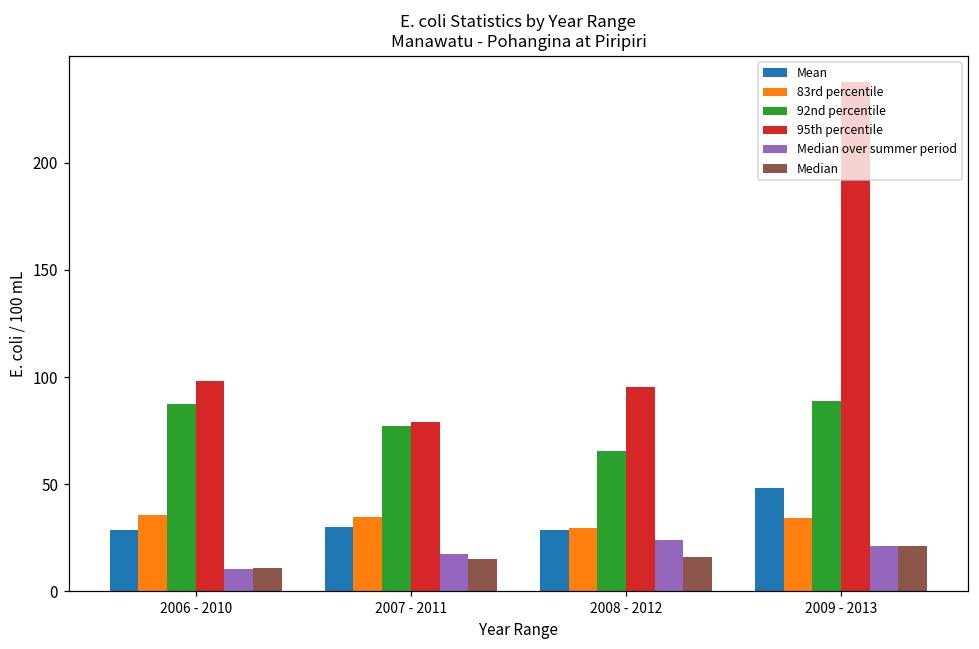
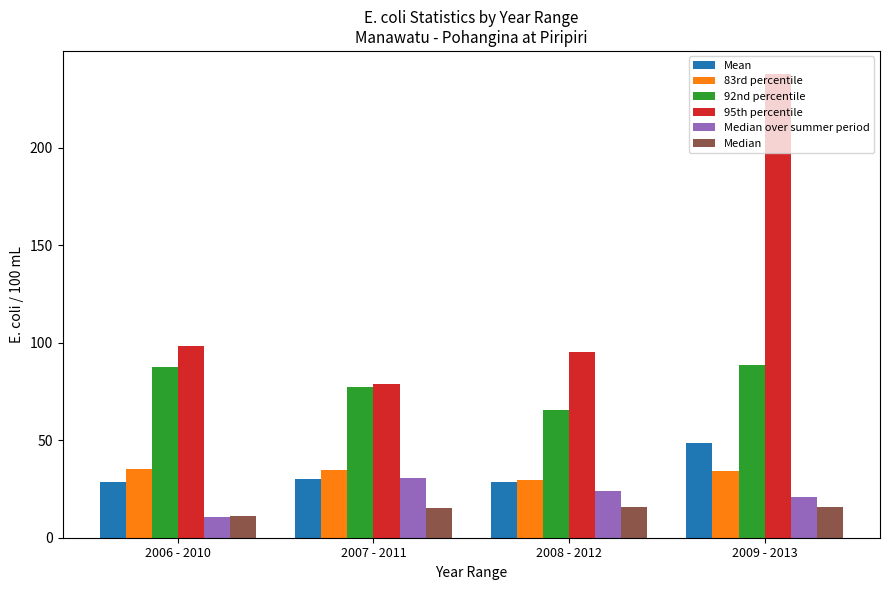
Median over summer period, 2007 - 2011: 18 -> 31
Median, 2009 - 2013: 21 -> 16
